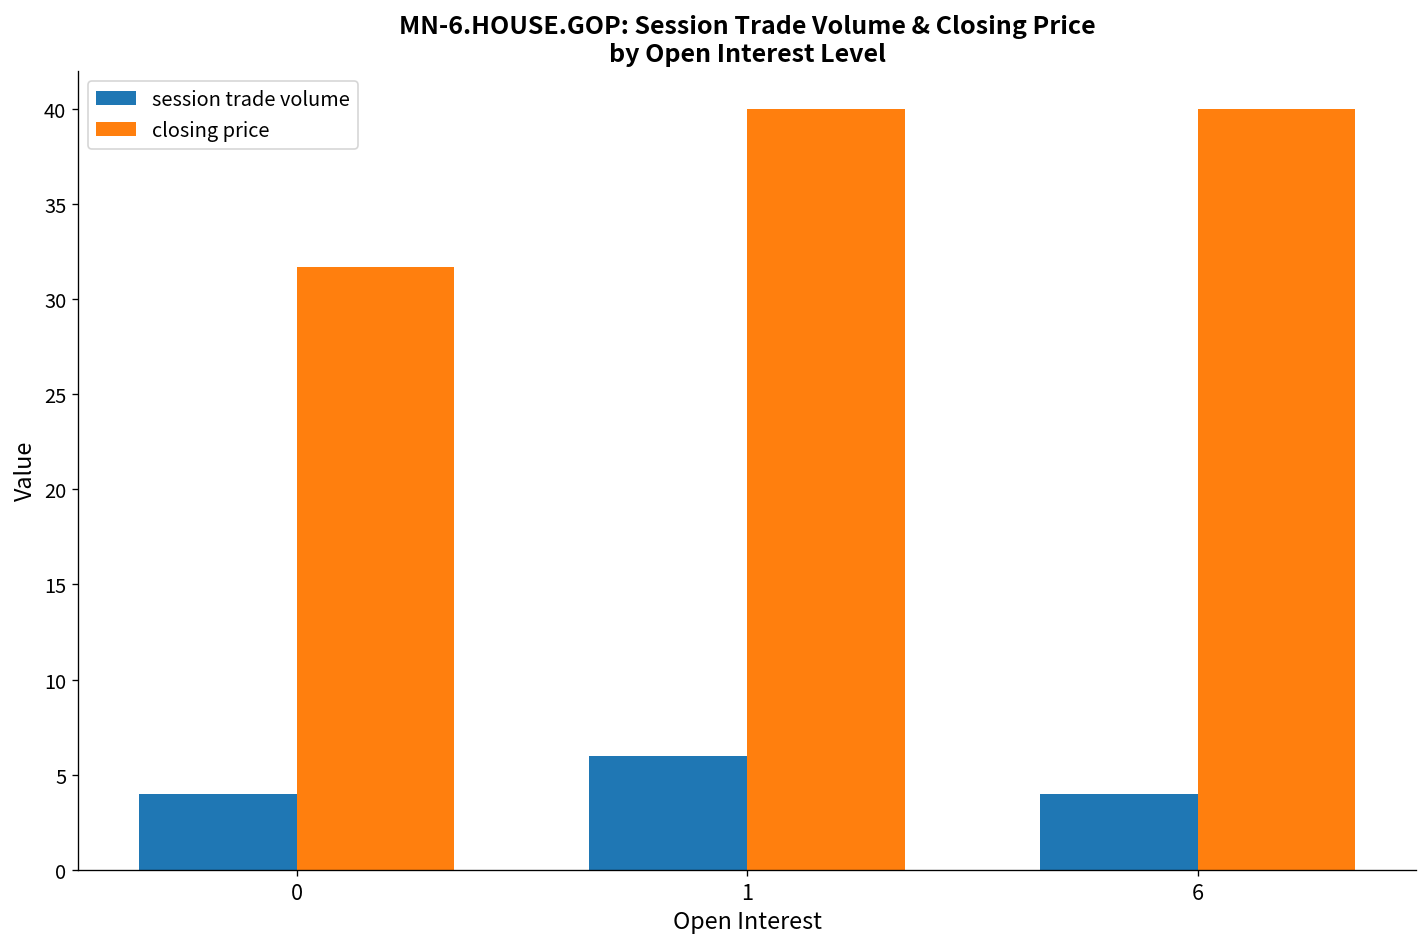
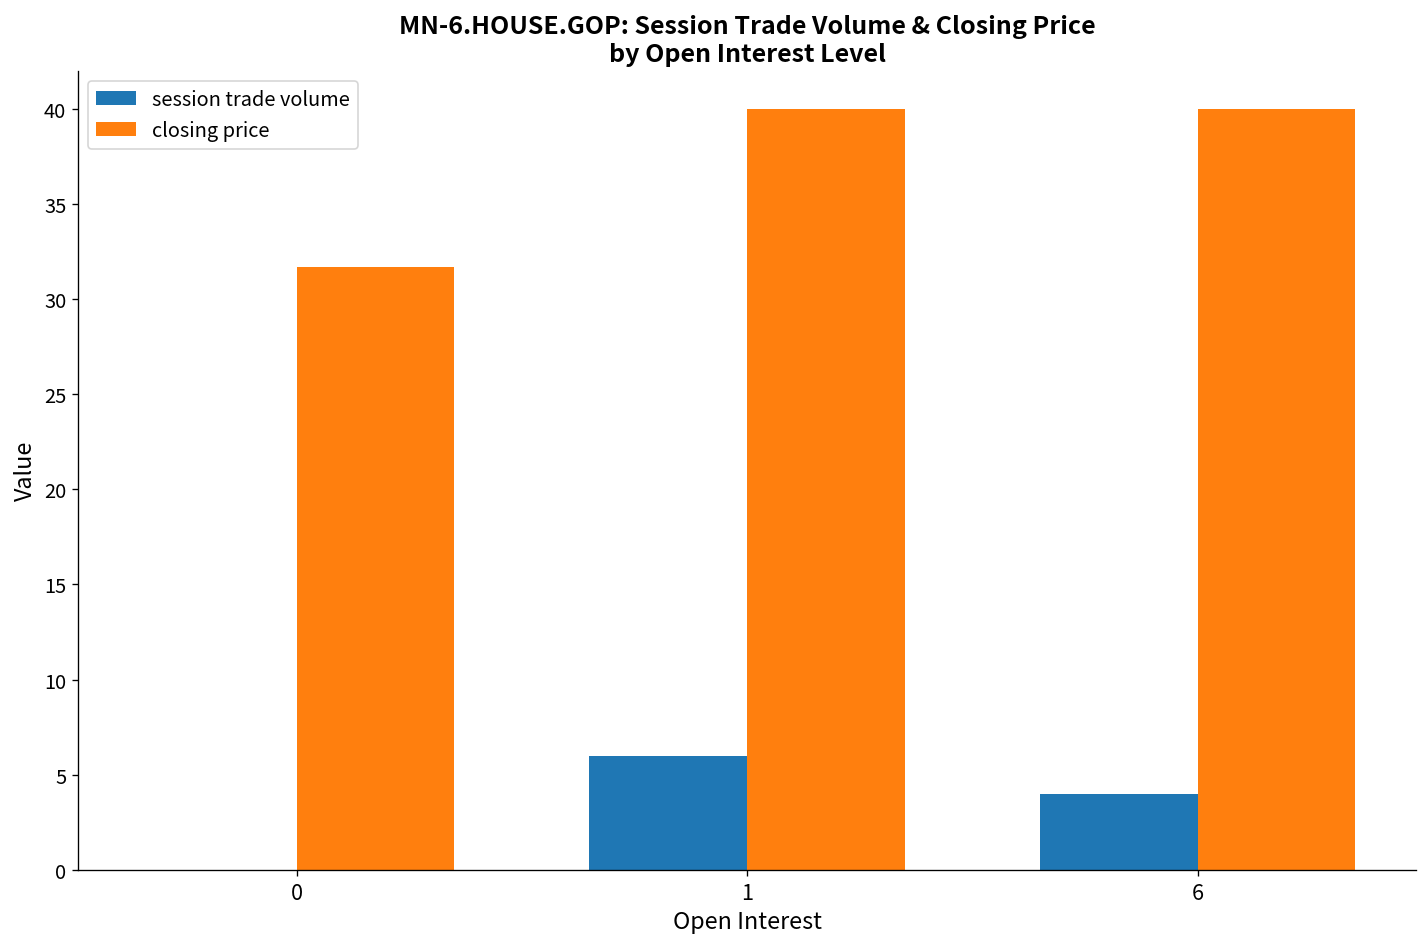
session trade volume, 0: 4 -> 0
